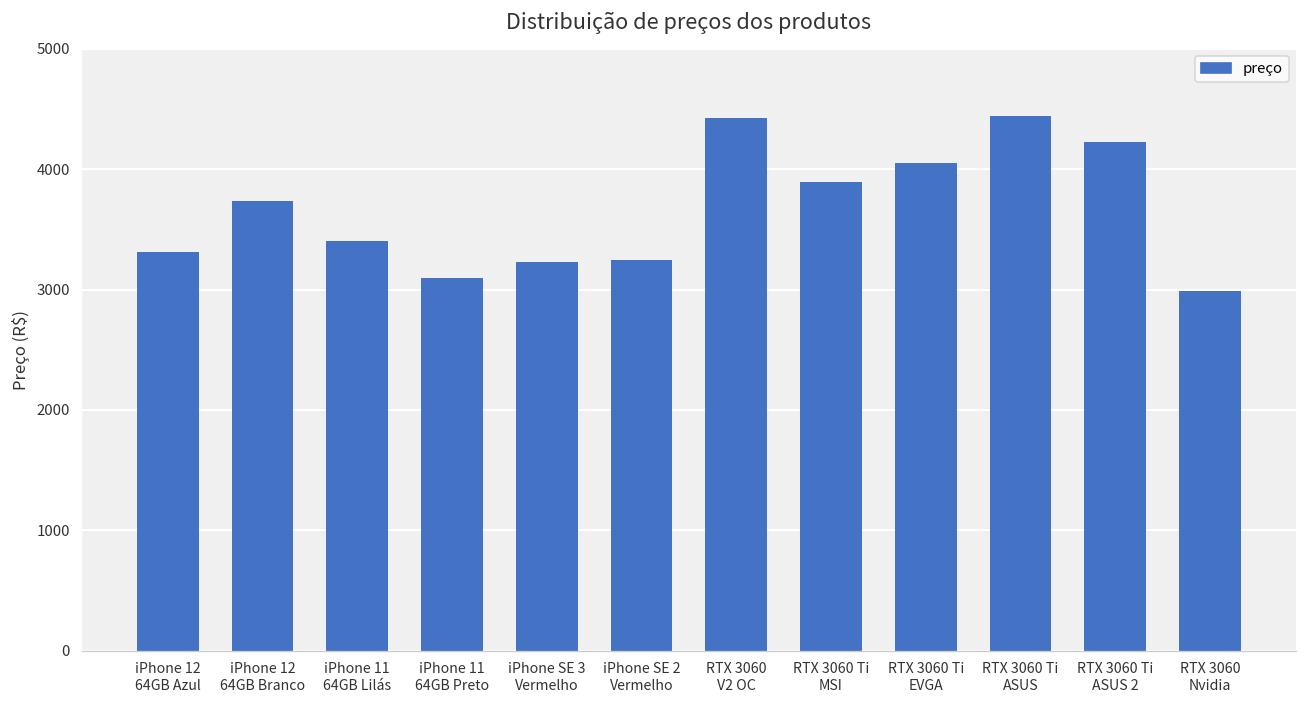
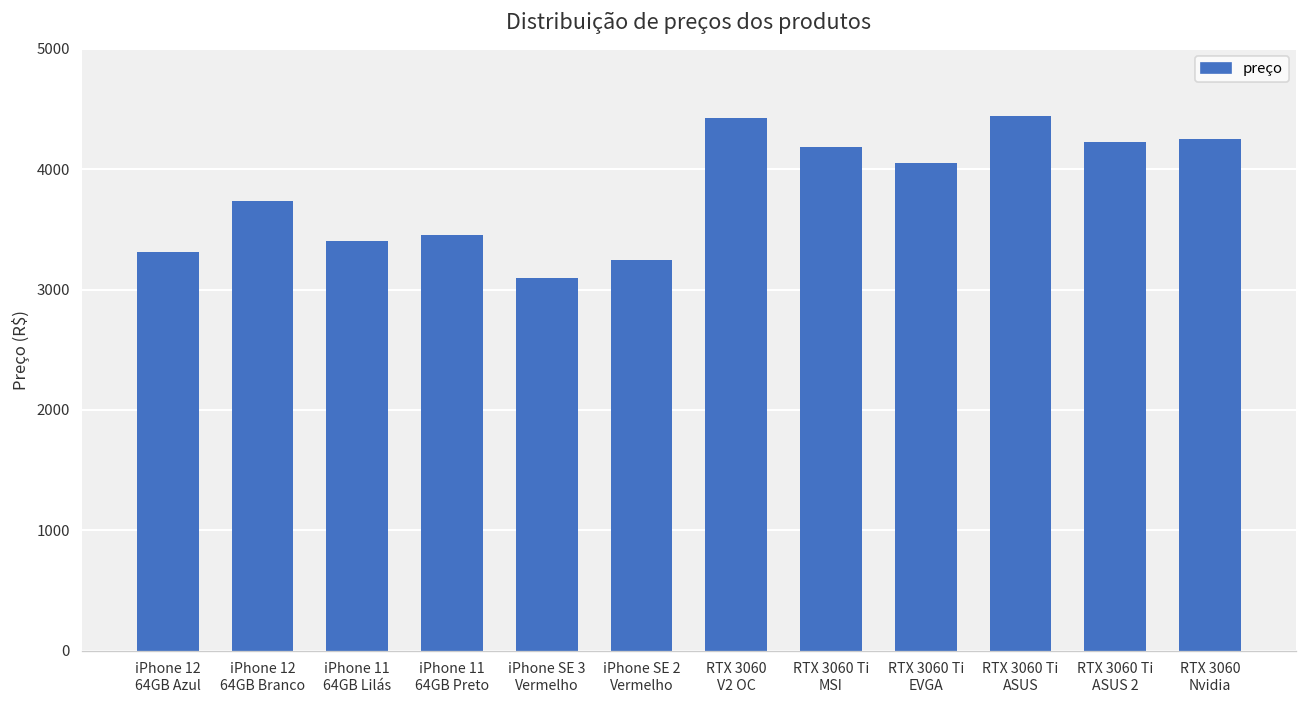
iPhone 11 64GB Preto: 3100 -> 3460
iPhone SE 3 Vermelho: 3230 -> 3100
RTX 3060 Ti MSI: 3900 -> 4180
RTX 3060 Nvidia: 2980 -> 4250
